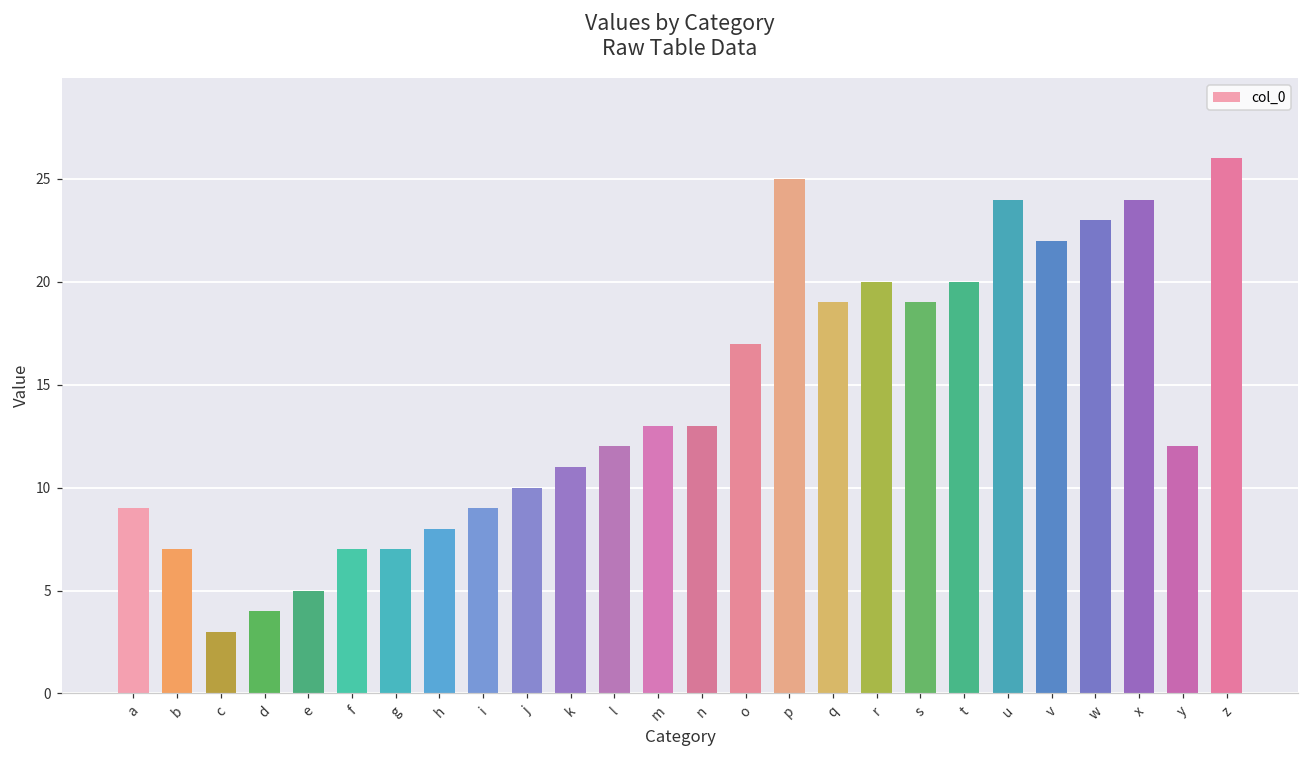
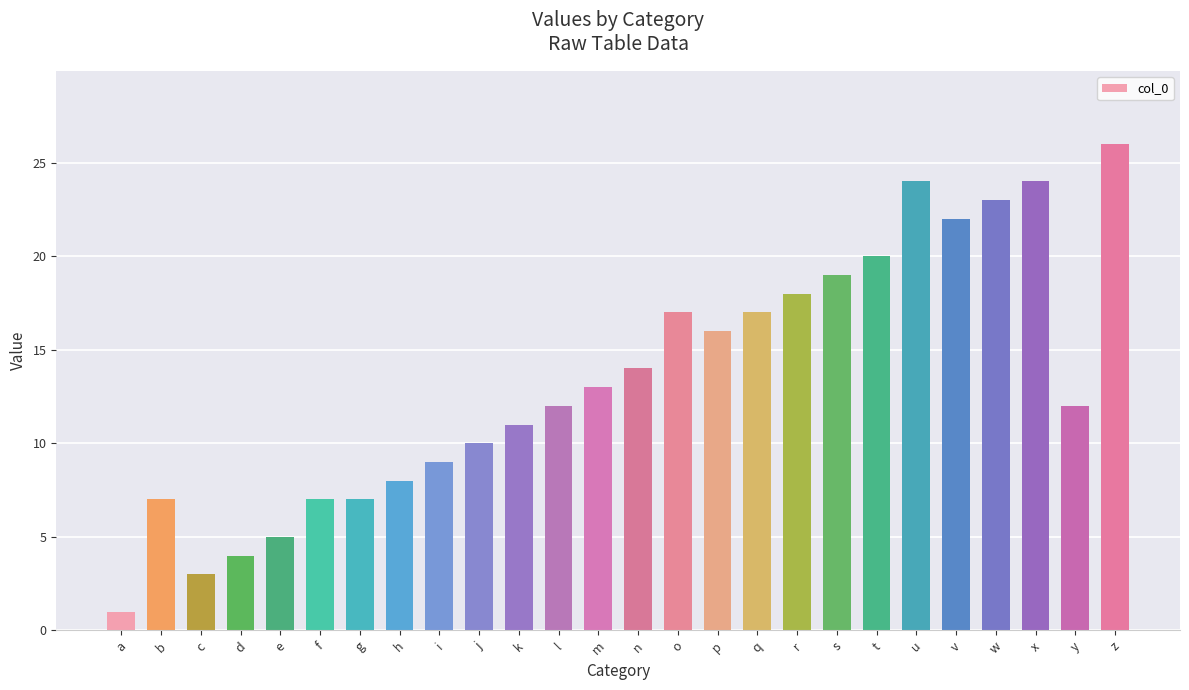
a: 9 -> 1
n: 13 -> 14
p: 25 -> 16
q: 19 -> 17
r: 20 -> 18
